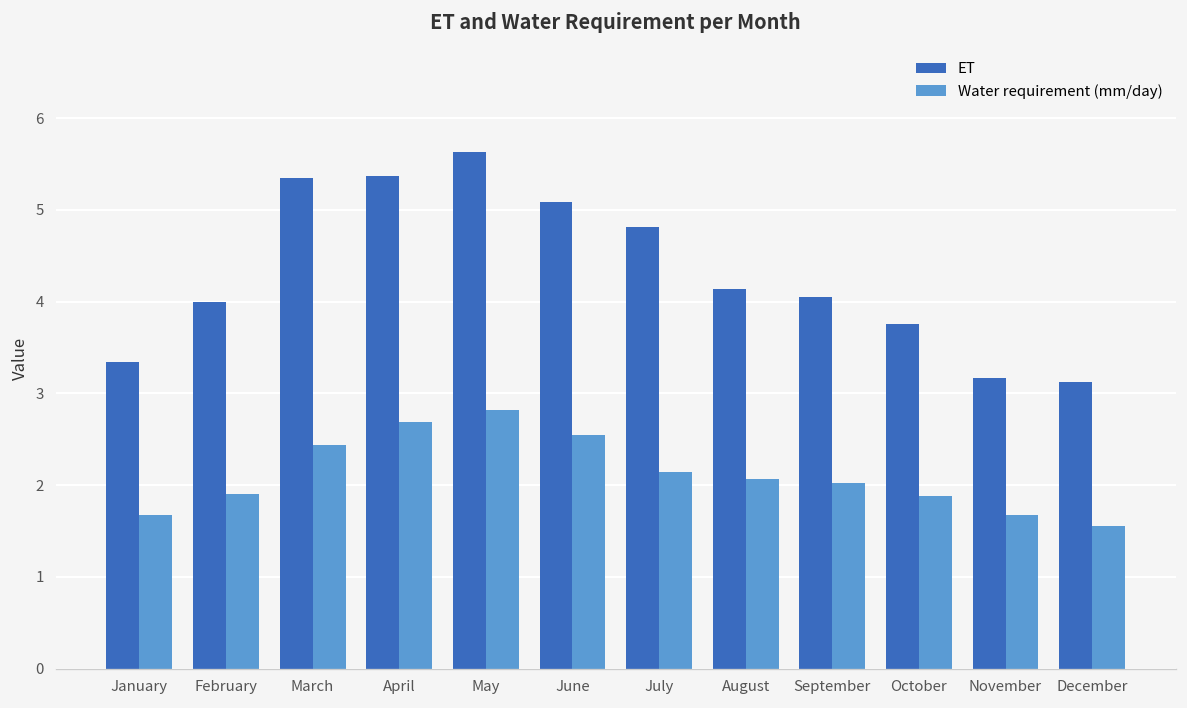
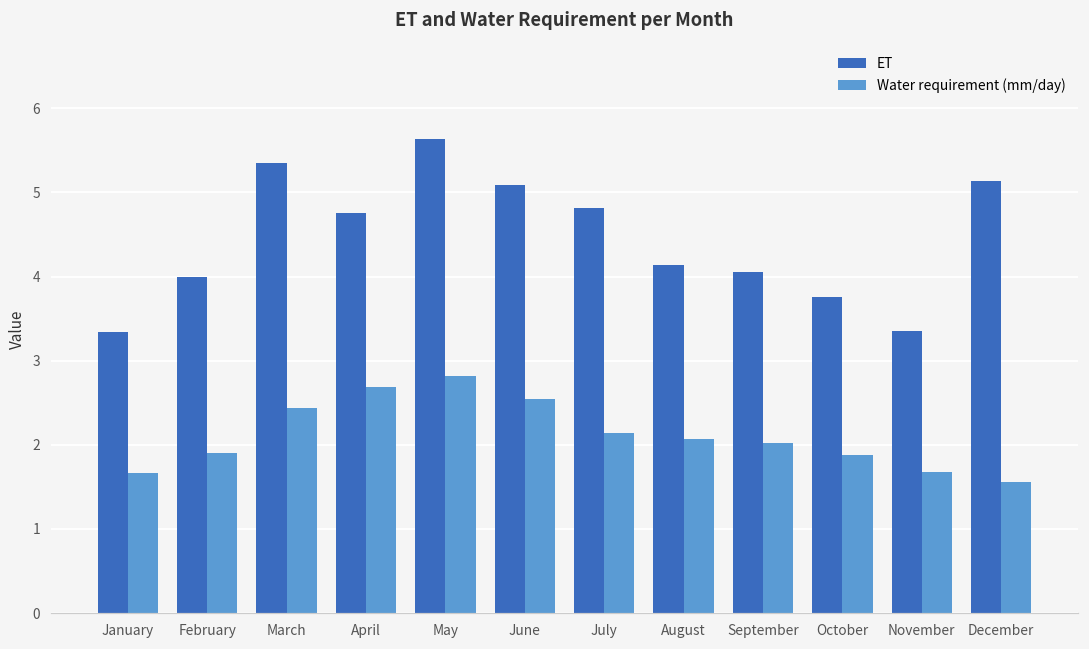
ET, April: 5.4 -> 4.8
ET, November: 3.2 -> 3.4
ET, December: 3.1 -> 5.1
